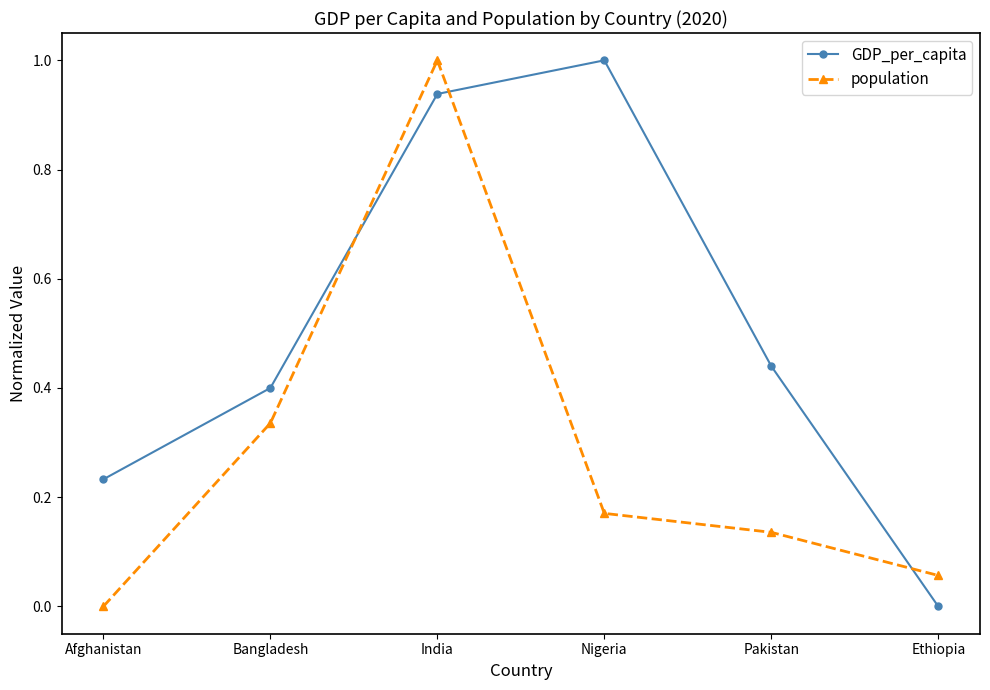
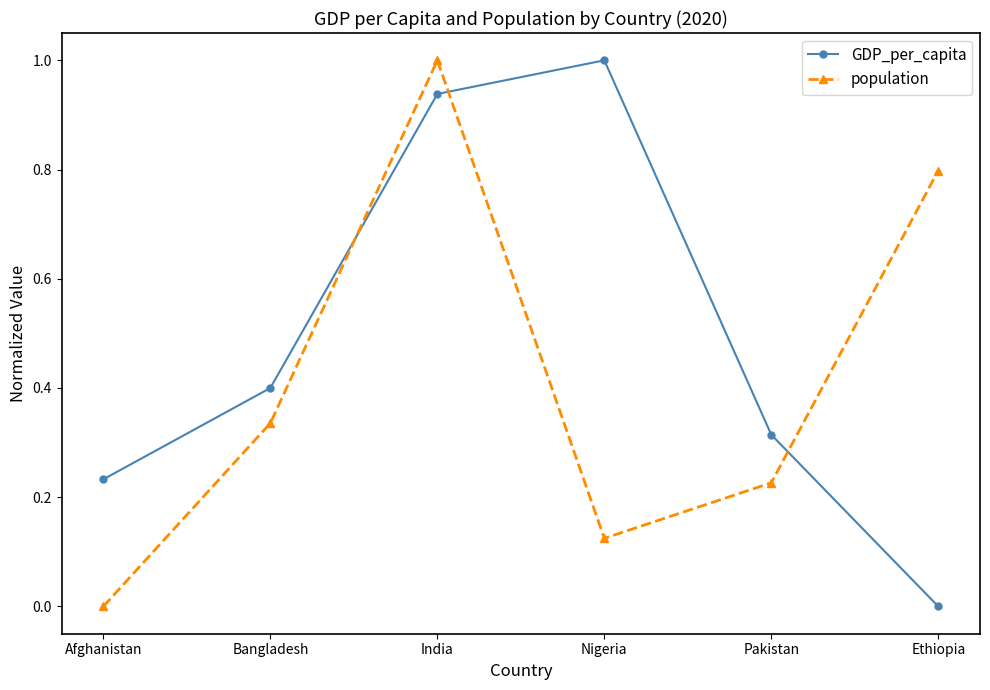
population, Nigeria: 0.17 -> 0.12
GDP_per_capita, Pakistan: 0.44 -> 0.31
population, Pakistan: 0.14 -> 0.23
population, Ethiopia: 0.06 -> 0.80
